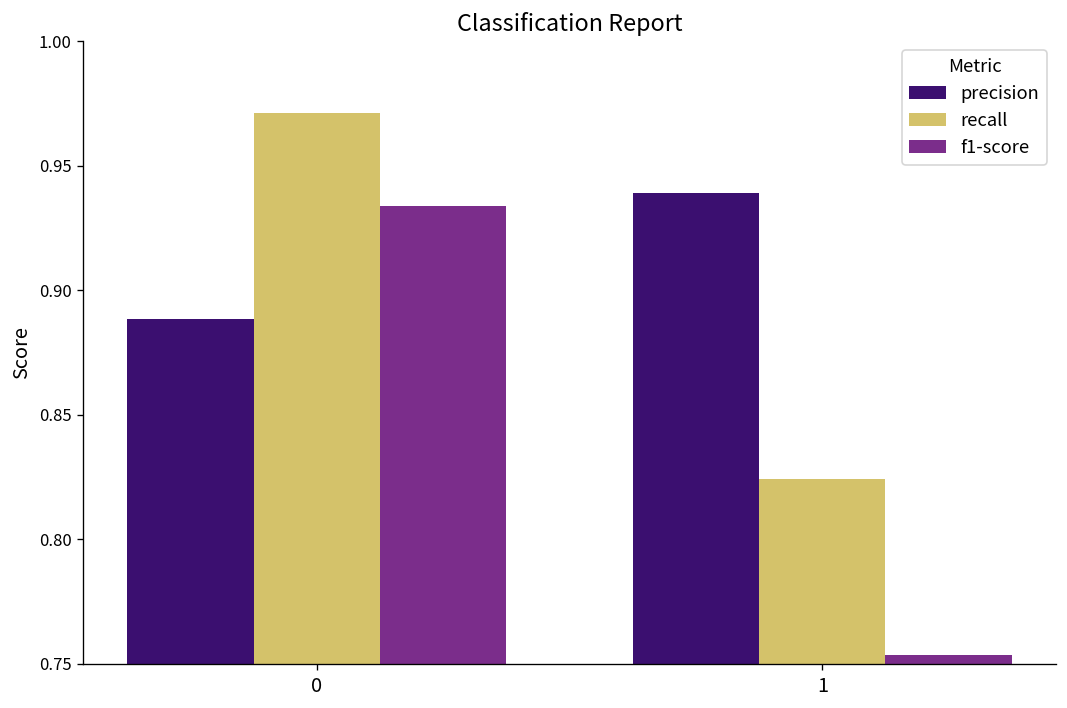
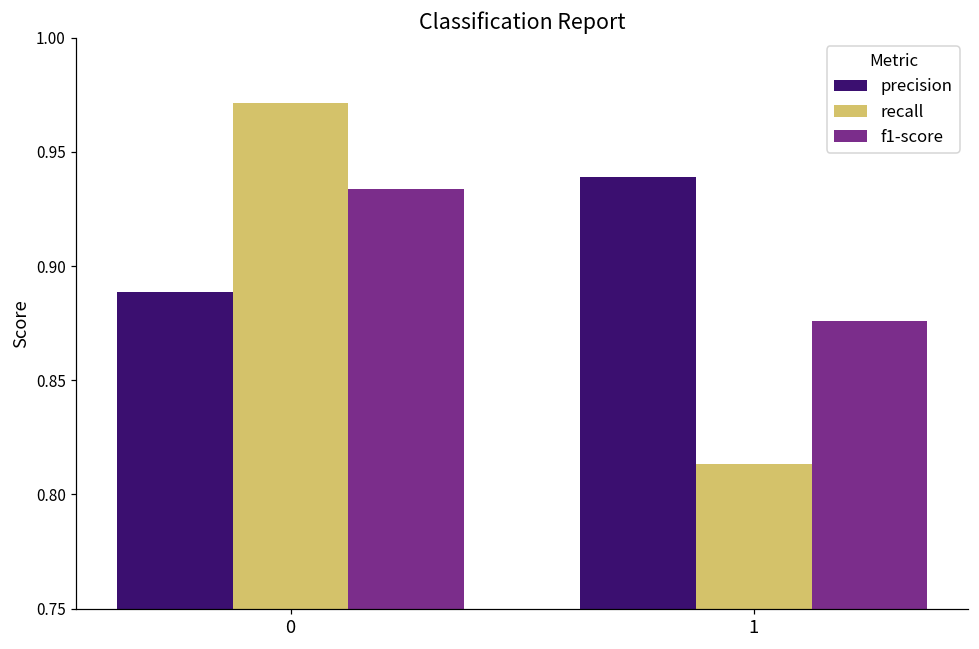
recall, 1: 0.824 -> 0.813
f1-score, 1: 0.754 -> 0.876
